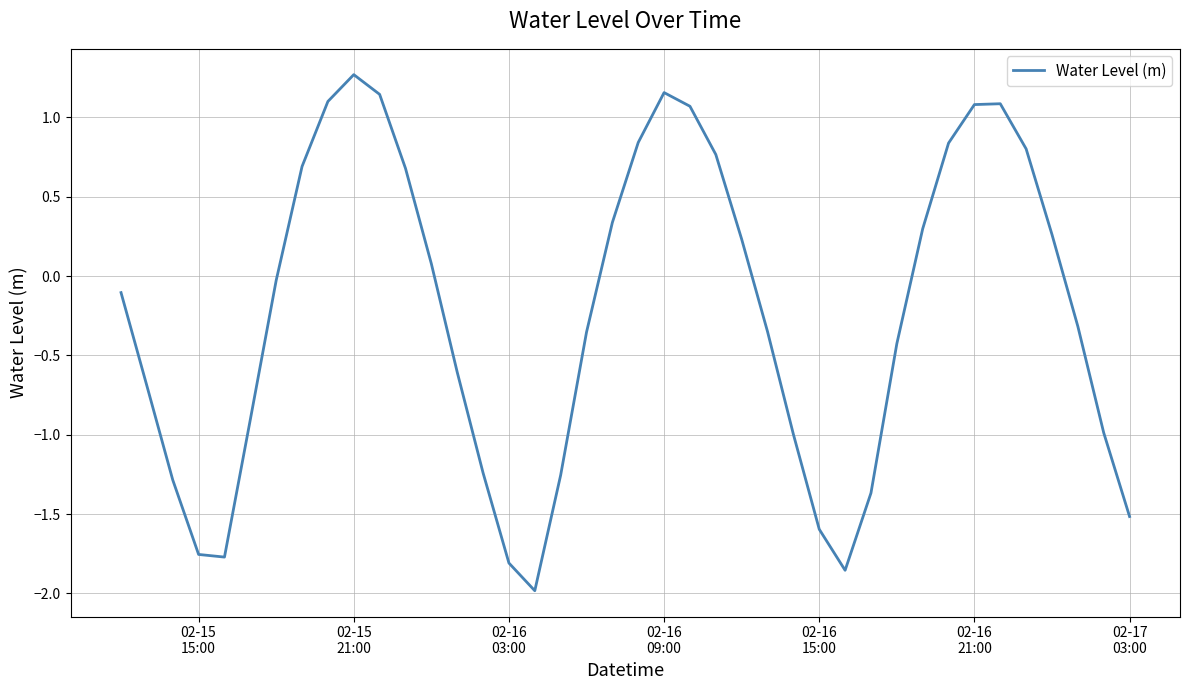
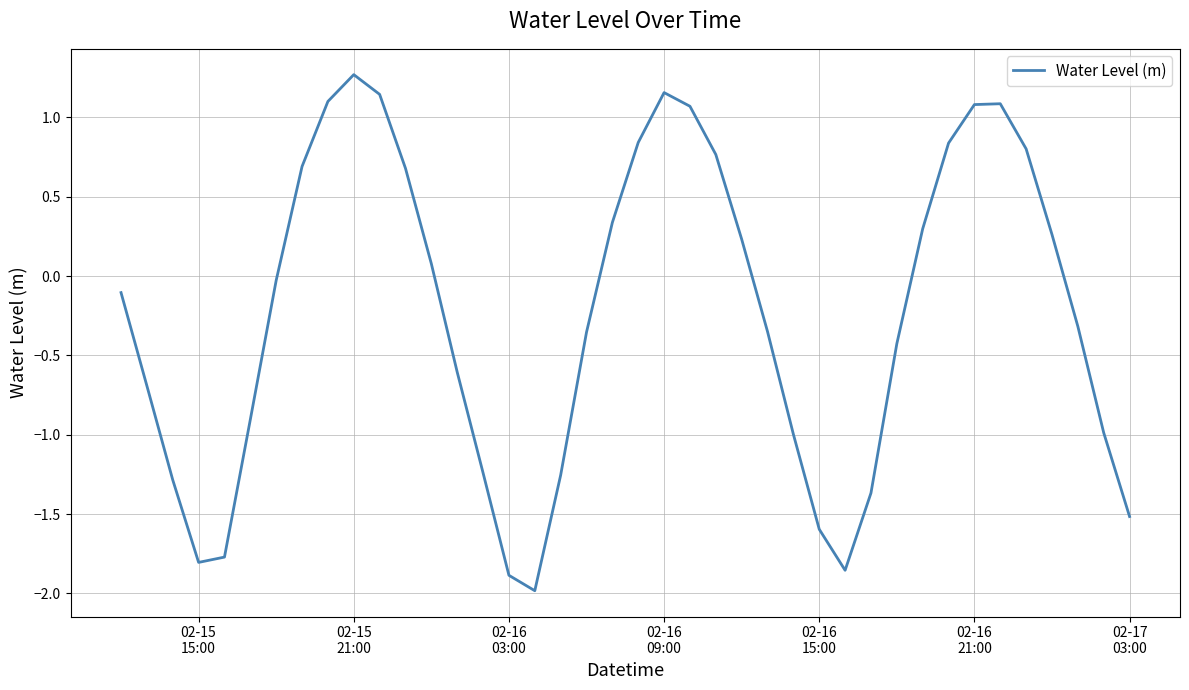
02-15 15:00: -1.75 -> -1.81
02-16 03:00: -1.81 -> -1.89
